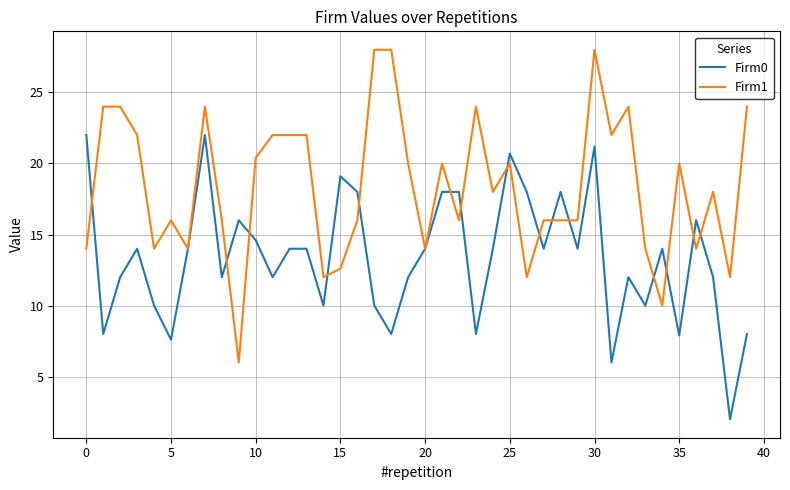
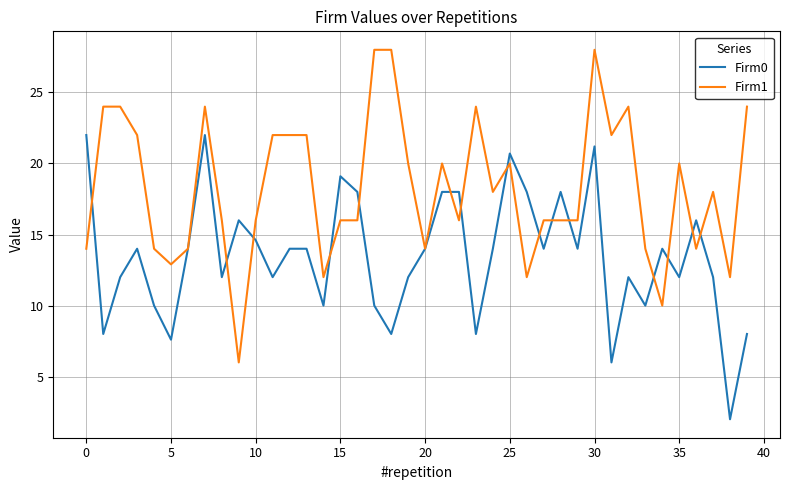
Firm1, 5: 16.0 -> 12.9
Firm1, 10: 20.4 -> 16.0
Firm1, 15: 12.6 -> 16.0
Firm0, 35: 7.9 -> 12.0
